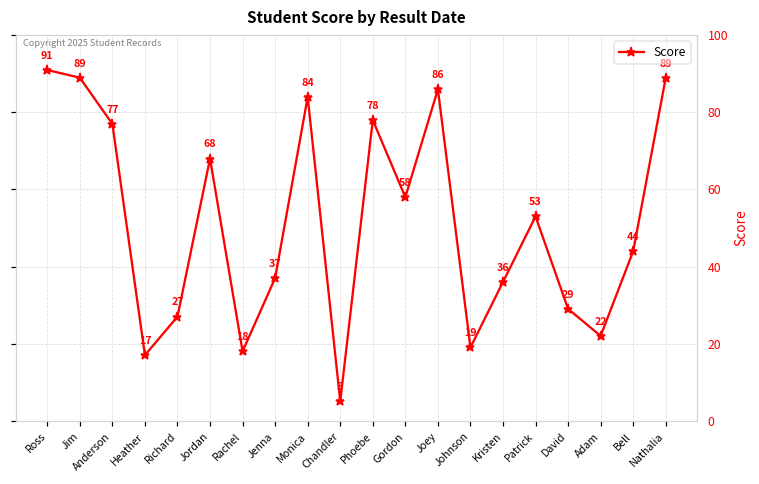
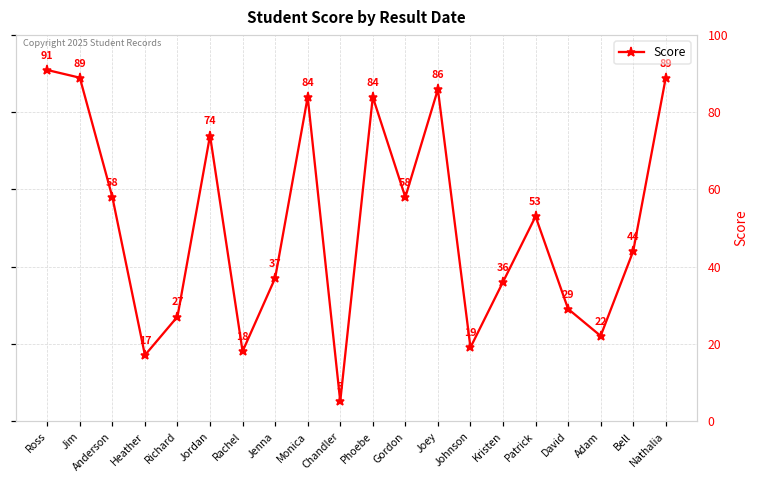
Anderson: 77 -> 58
Jordan: 68 -> 74
Phoebe: 78 -> 84
